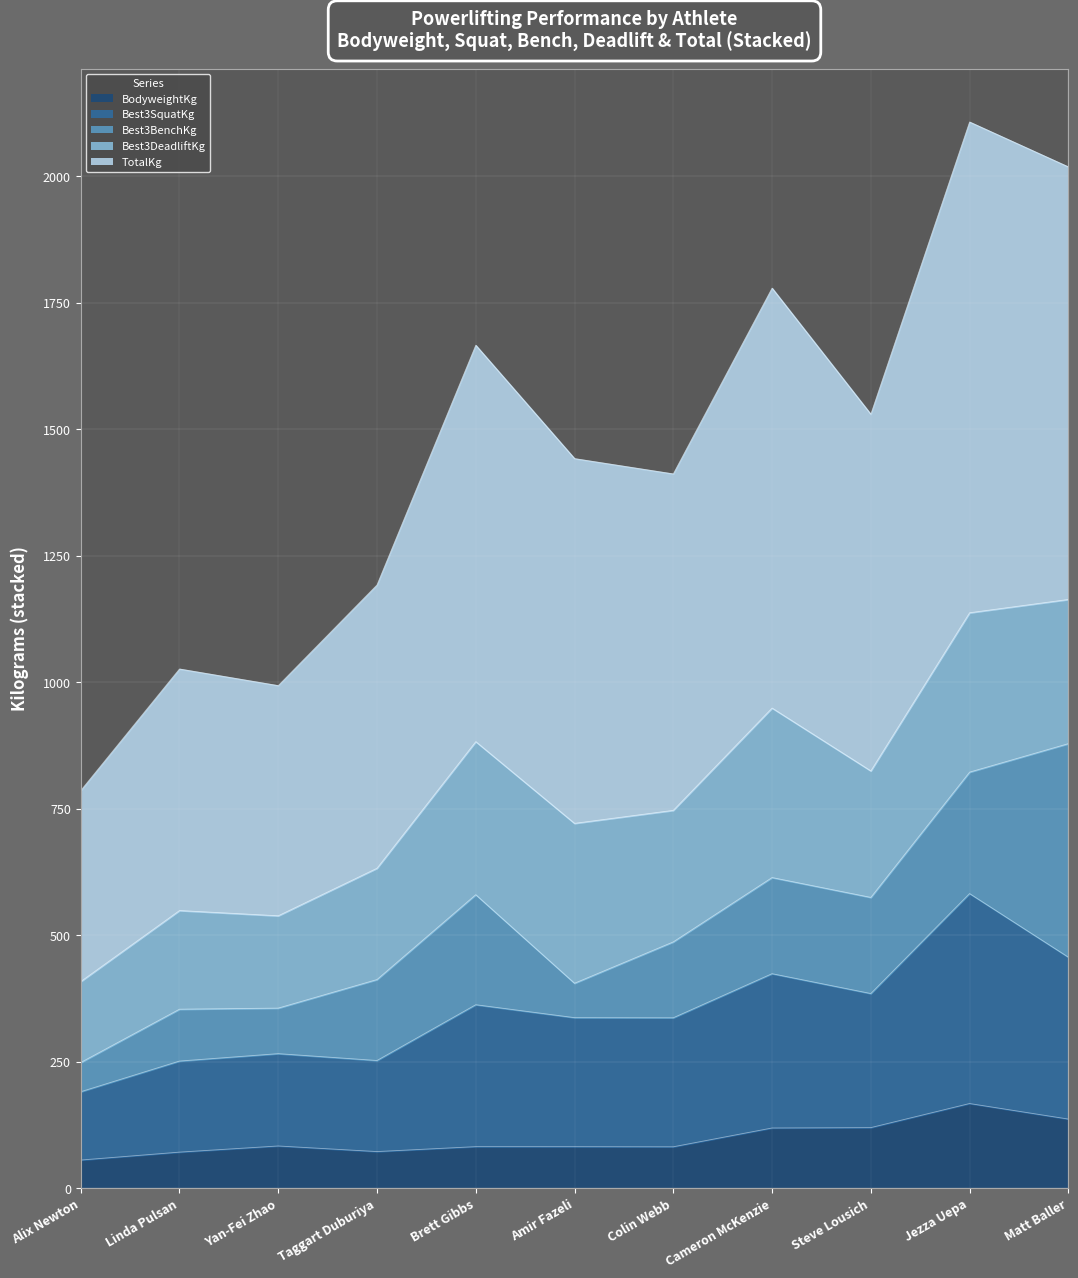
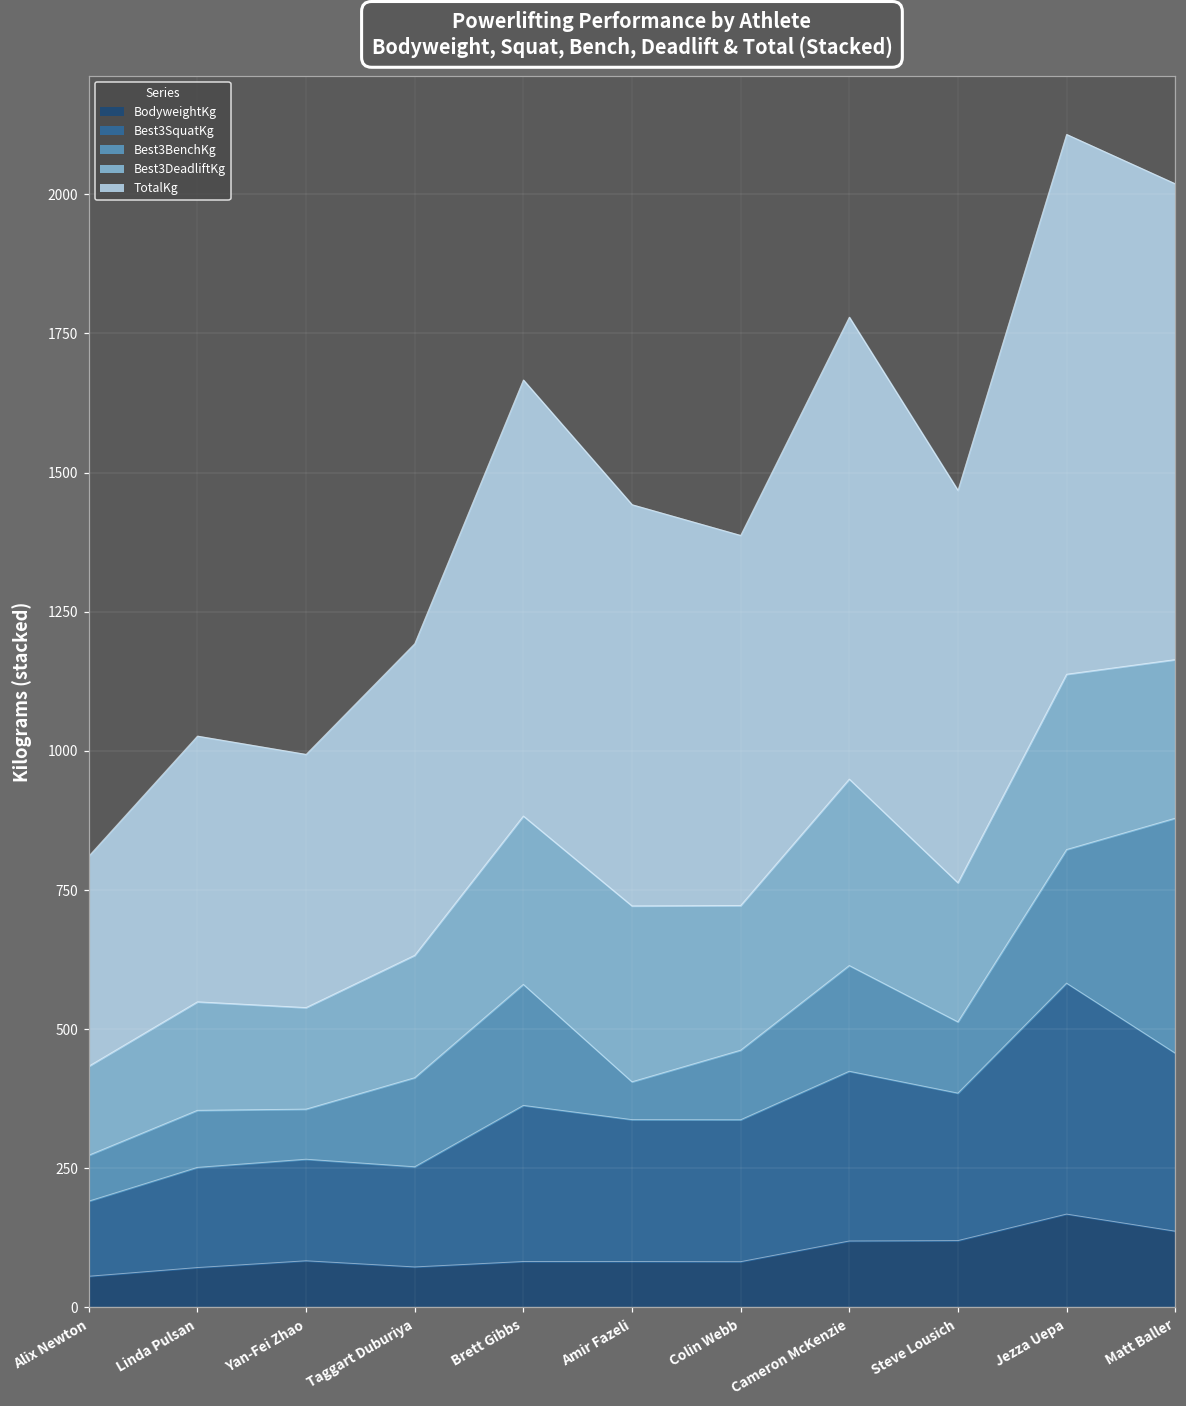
Best3BenchKg, Alix Newton: 60 -> 80
Best3BenchKg, Colin Webb: 150 -> 130
Best3BenchKg, Steve Lousich: 190 -> 130
